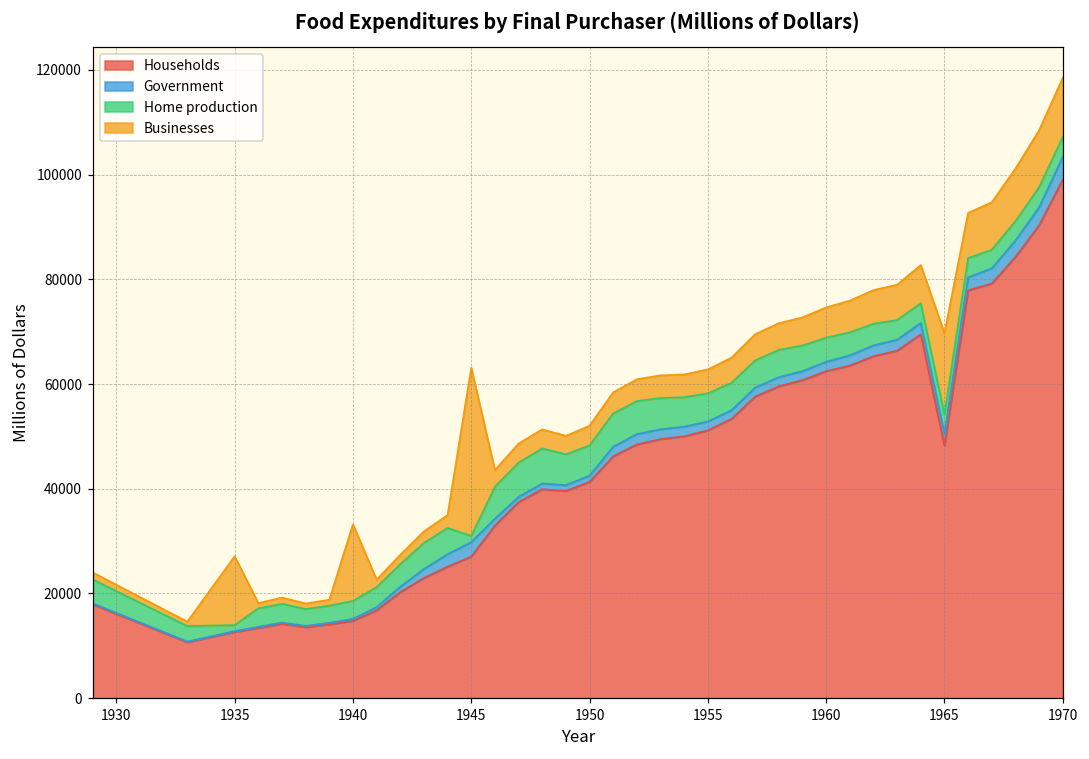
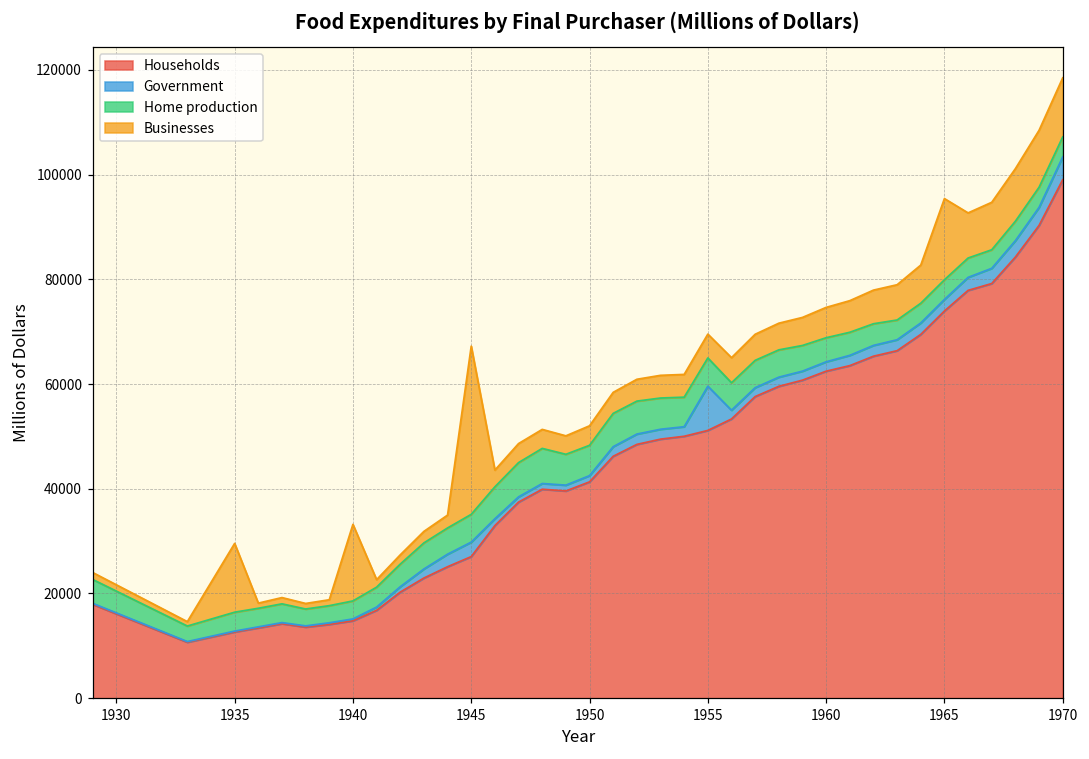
Home production, 1935: 1000 -> 4000
Home production, 1945: 1000 -> 5000
Government, 1955: 2000 -> 8000
Households, 1965: 48000 -> 74000
